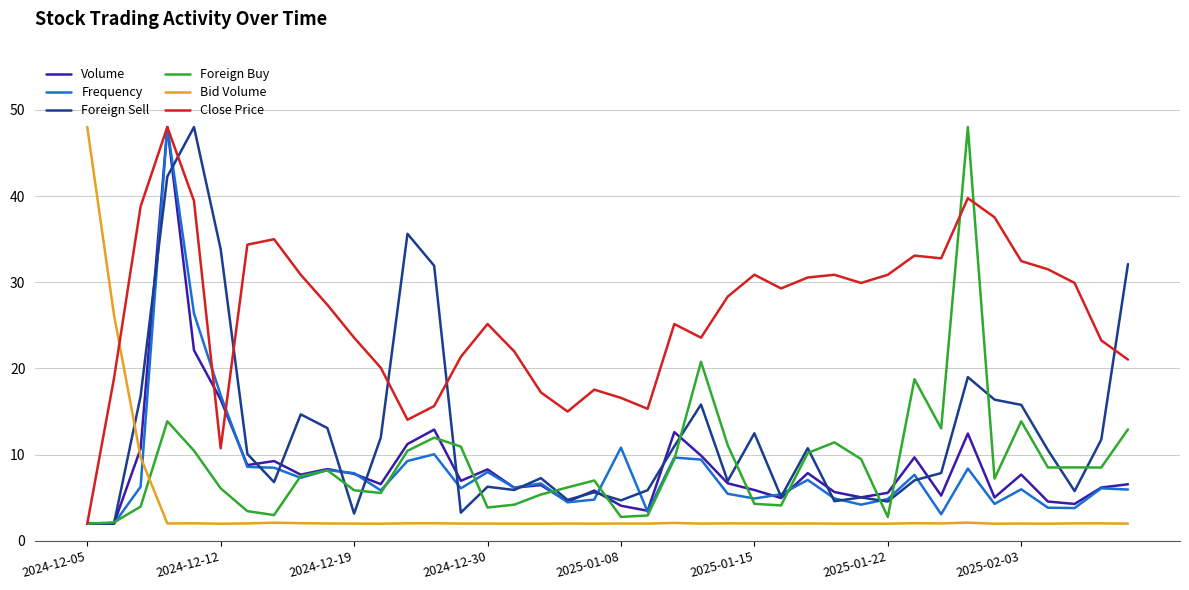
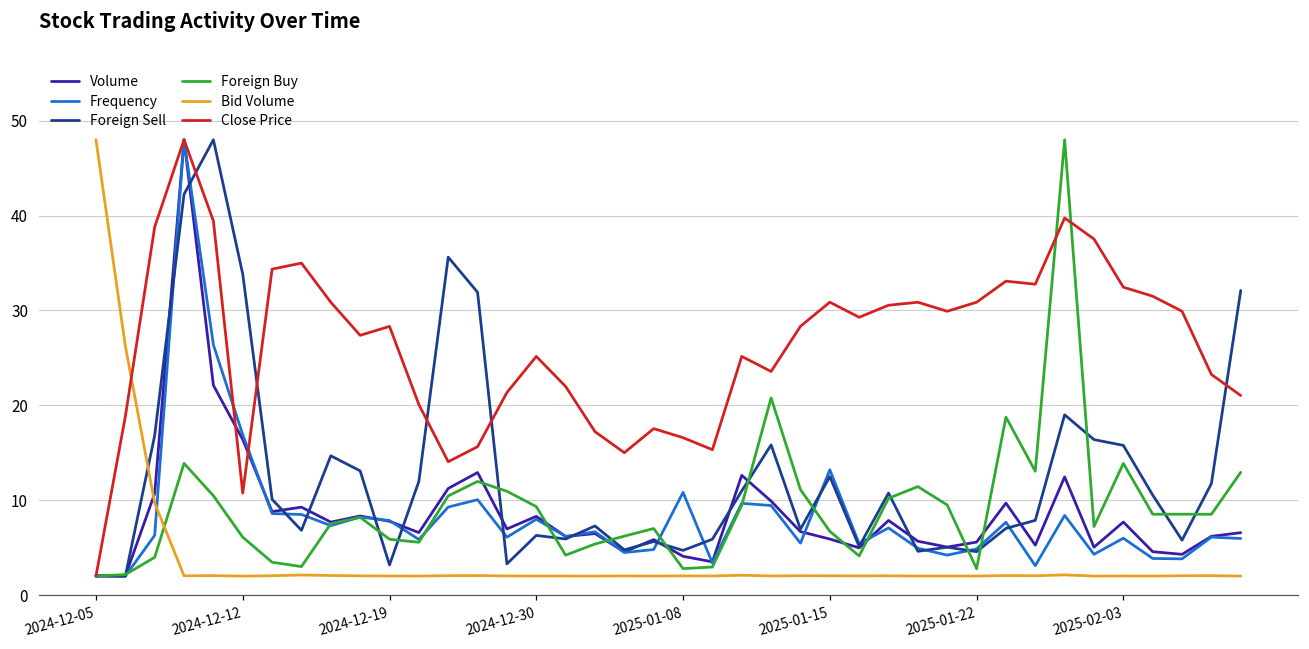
Close Price, 2024-12-19: 24 -> 28
Foreign Buy, 2024-12-30: 4 -> 9
Frequency, 2025-01-15: 5 -> 13
Foreign Buy, 2025-01-15: 4 -> 7
